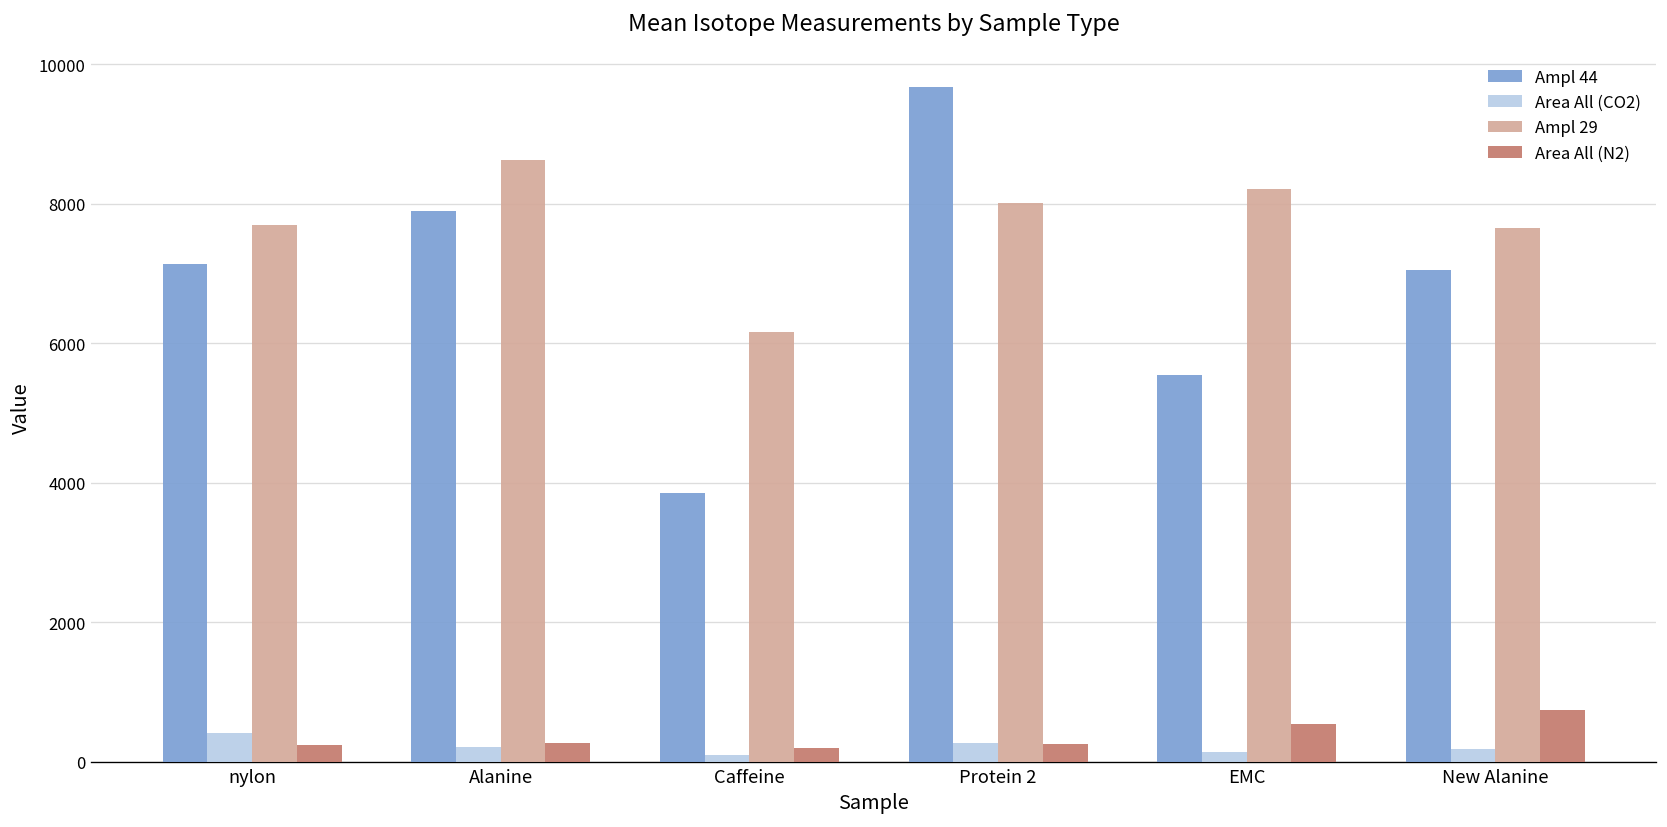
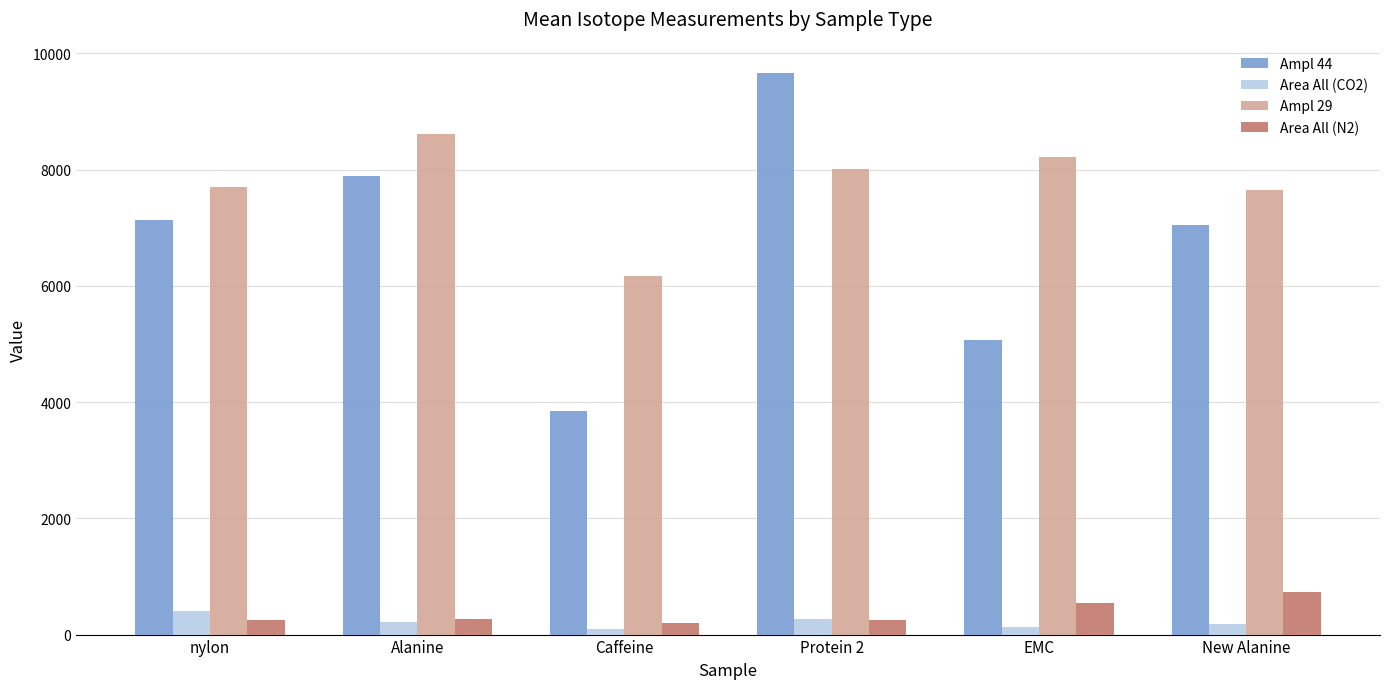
Ampl 44, EMC: 5500 -> 5100
